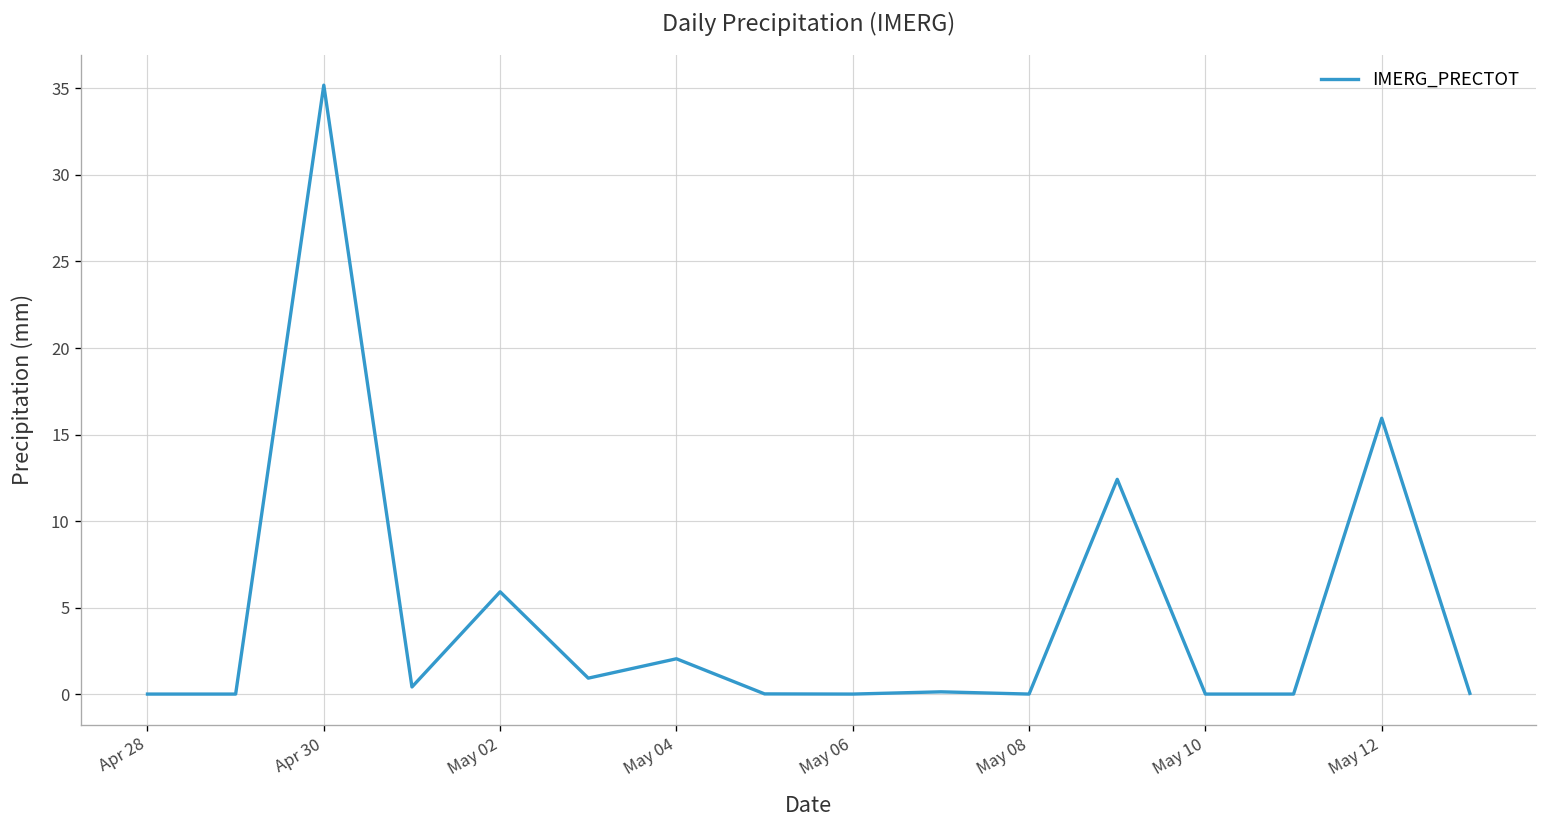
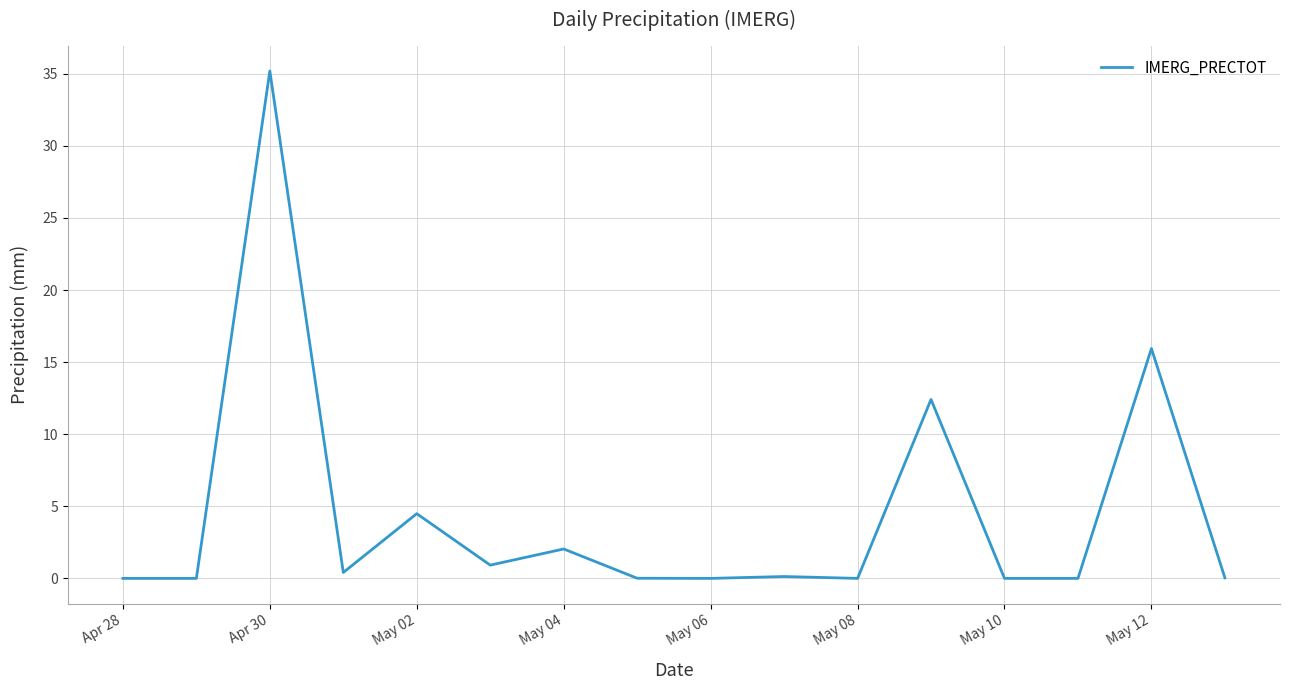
May 02: 5.9 -> 4.5
